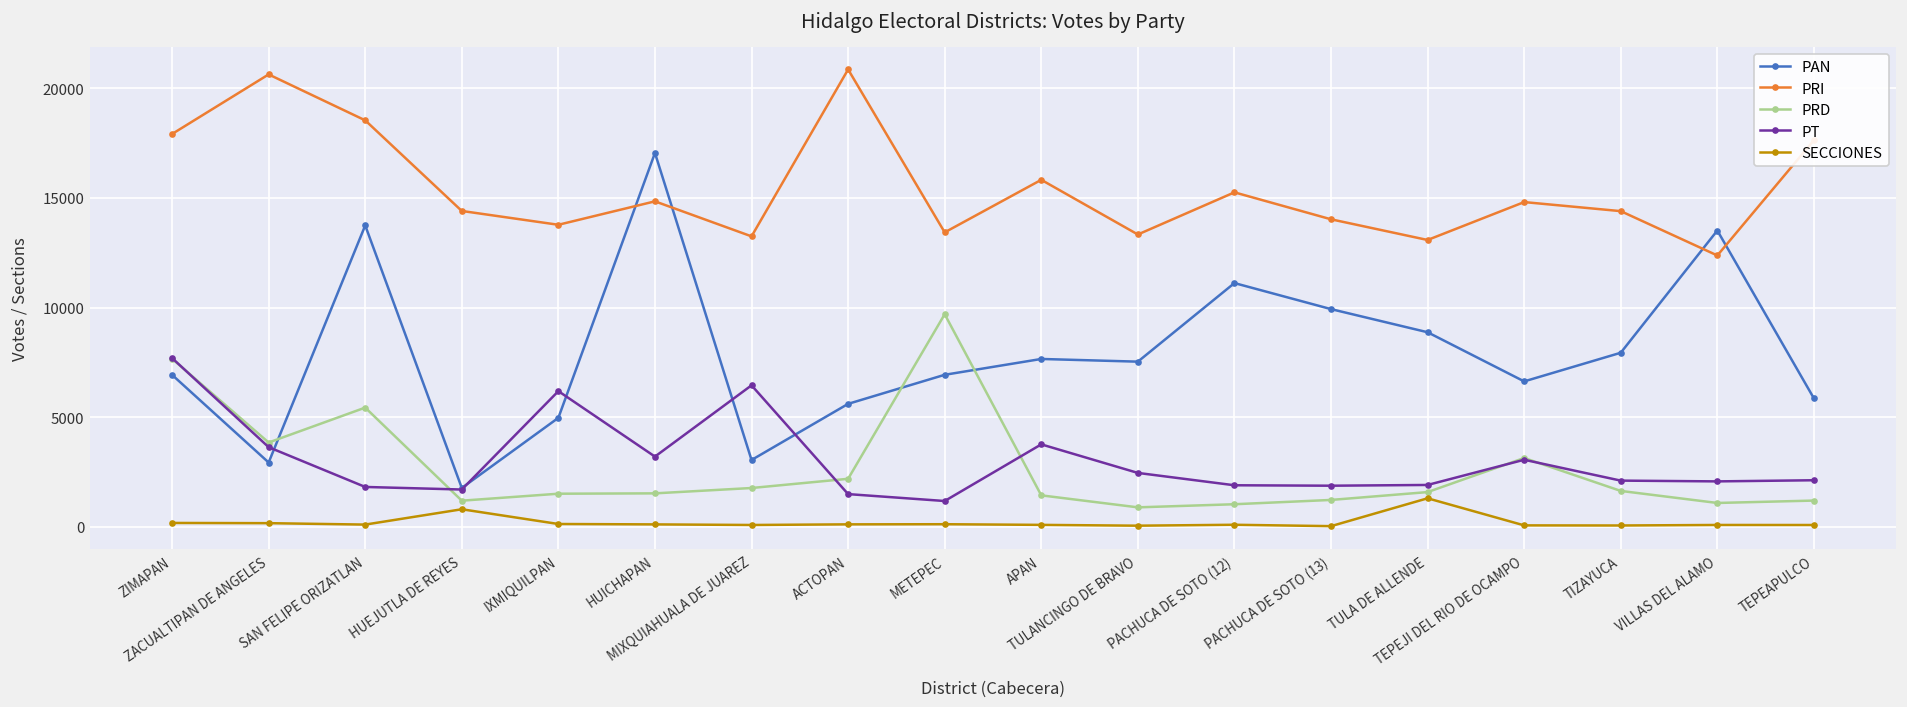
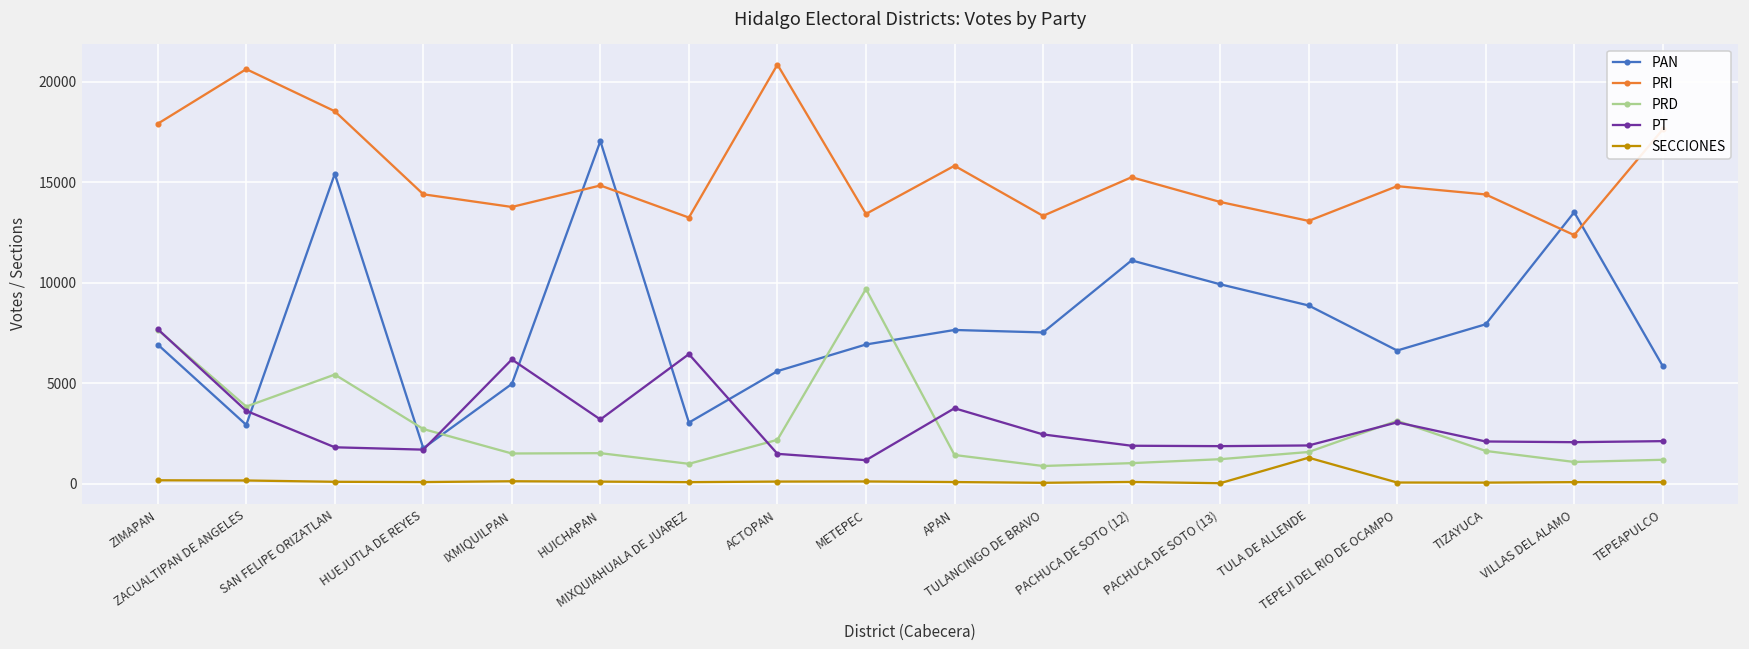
PAN, SAN FELIPE ORIZATLAN: 13700 -> 15400
PRD, HUEJUTLA DE REYES: 1200 -> 2700
SECCIONES, HUEJUTLA DE REYES: 800 -> 100
PRD, MIXQUIAHUALA DE JUAREZ: 1800 -> 1000
